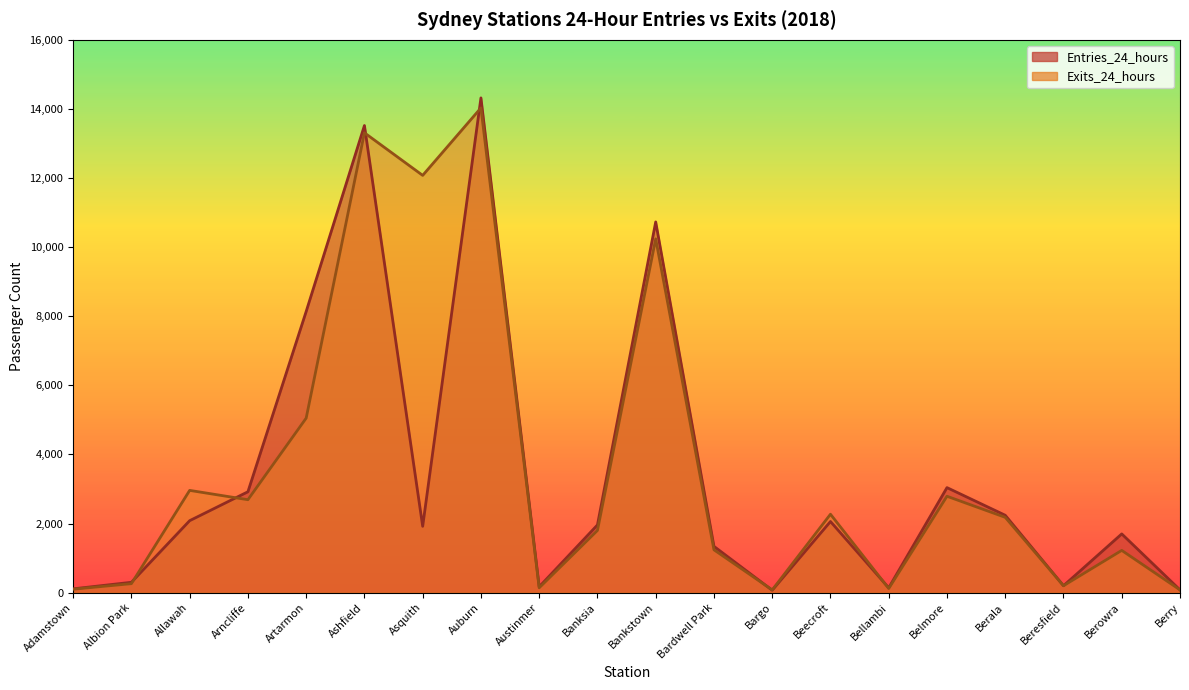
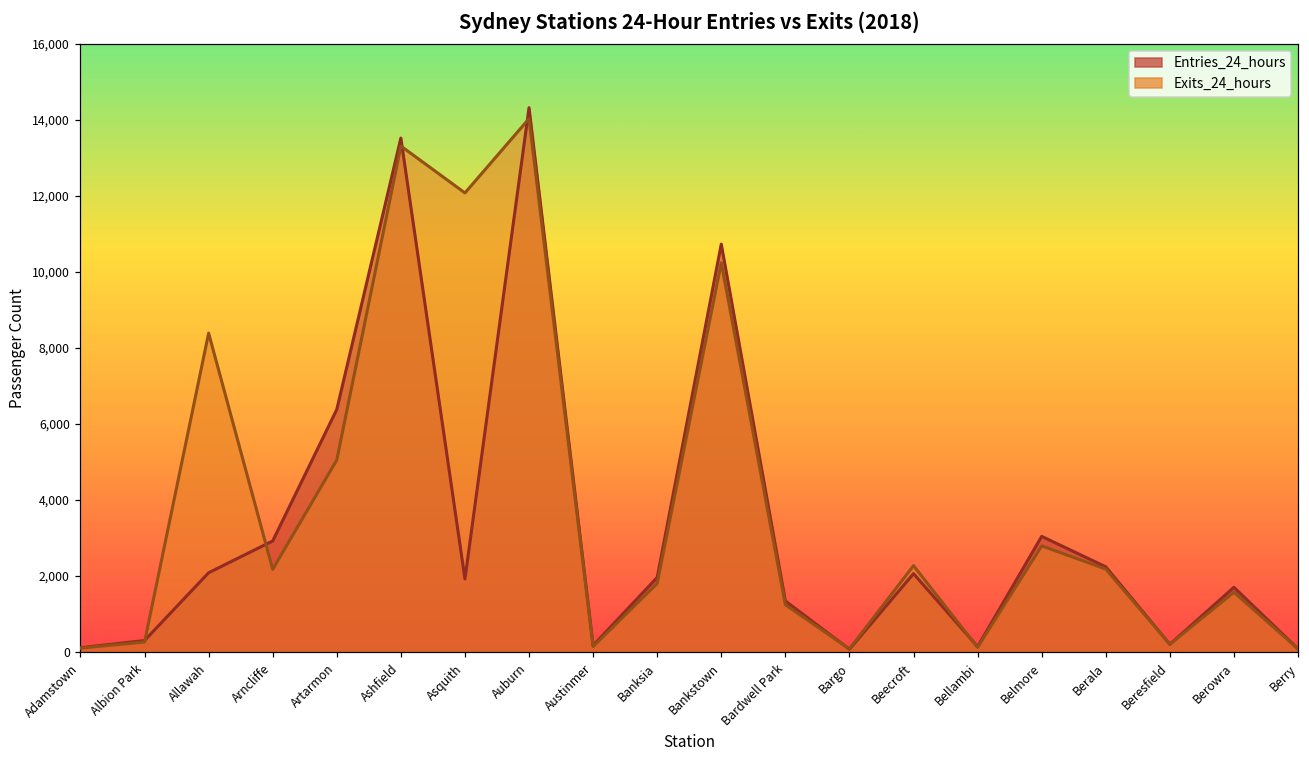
Exits_24_hours, Allawah: 3,000 -> 8,400
Exits_24_hours, Arncliffe: 2,700 -> 2,200
Entries_24_hours, Artarmon: 8,100 -> 6,400
Exits_24_hours, Berowra: 1,200 -> 1,600
